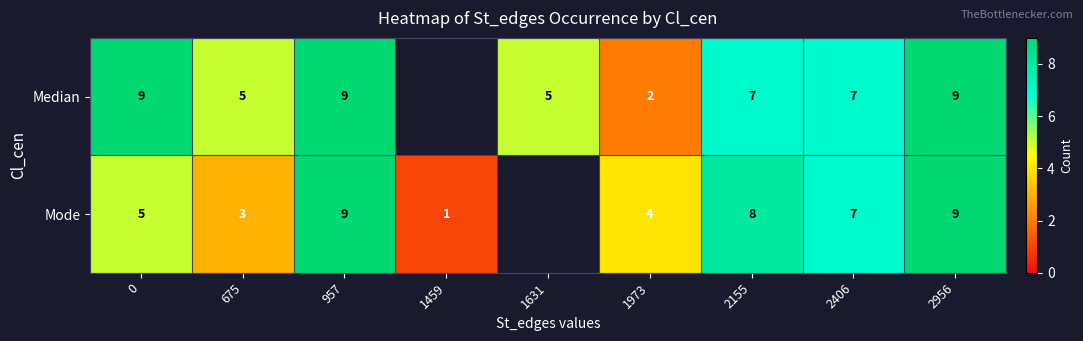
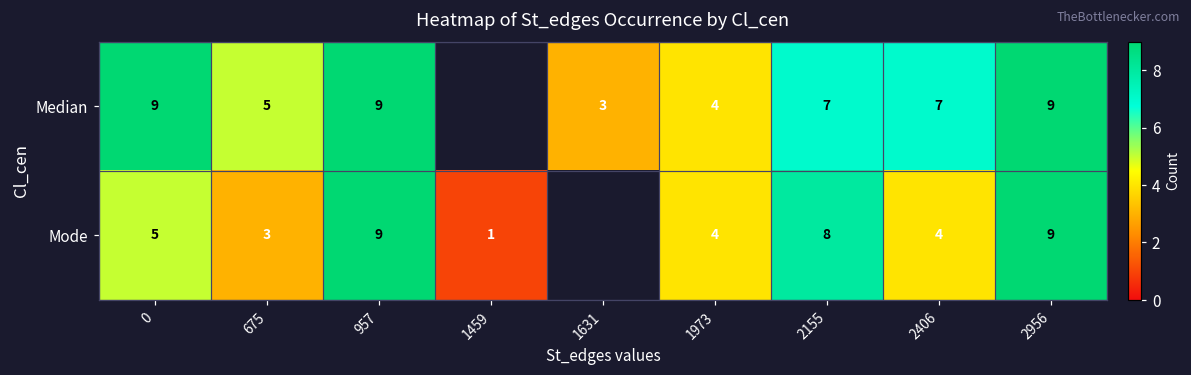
Median, 1631: 5 -> 3
Median, 1973: 2 -> 4
Mode, 2406: 7 -> 4
